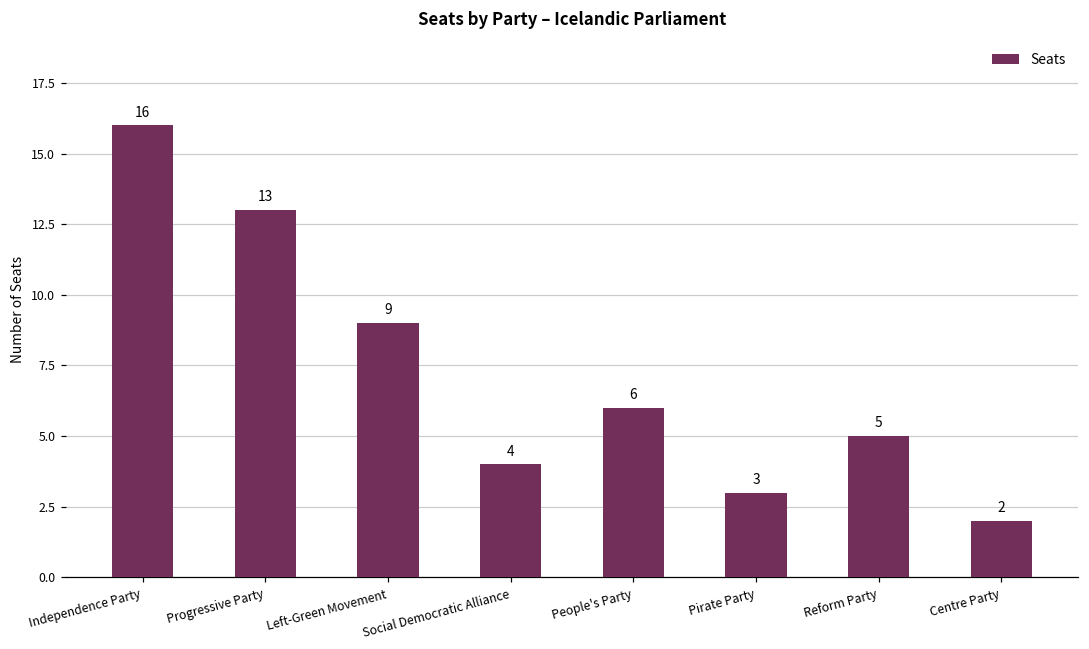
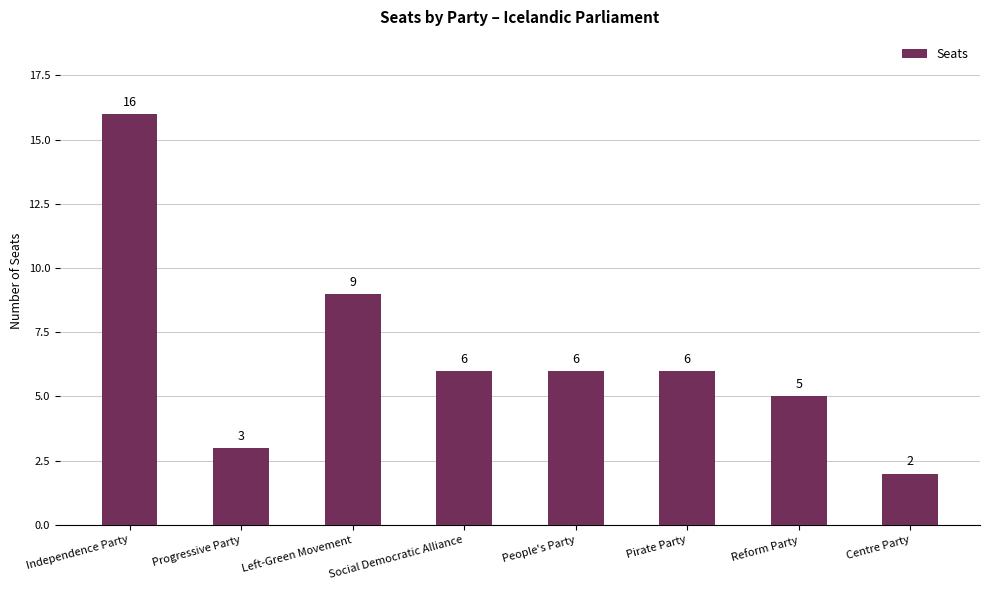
Progressive Party: 13 -> 3
Social Democratic Alliance: 4 -> 6
Pirate Party: 3 -> 6
